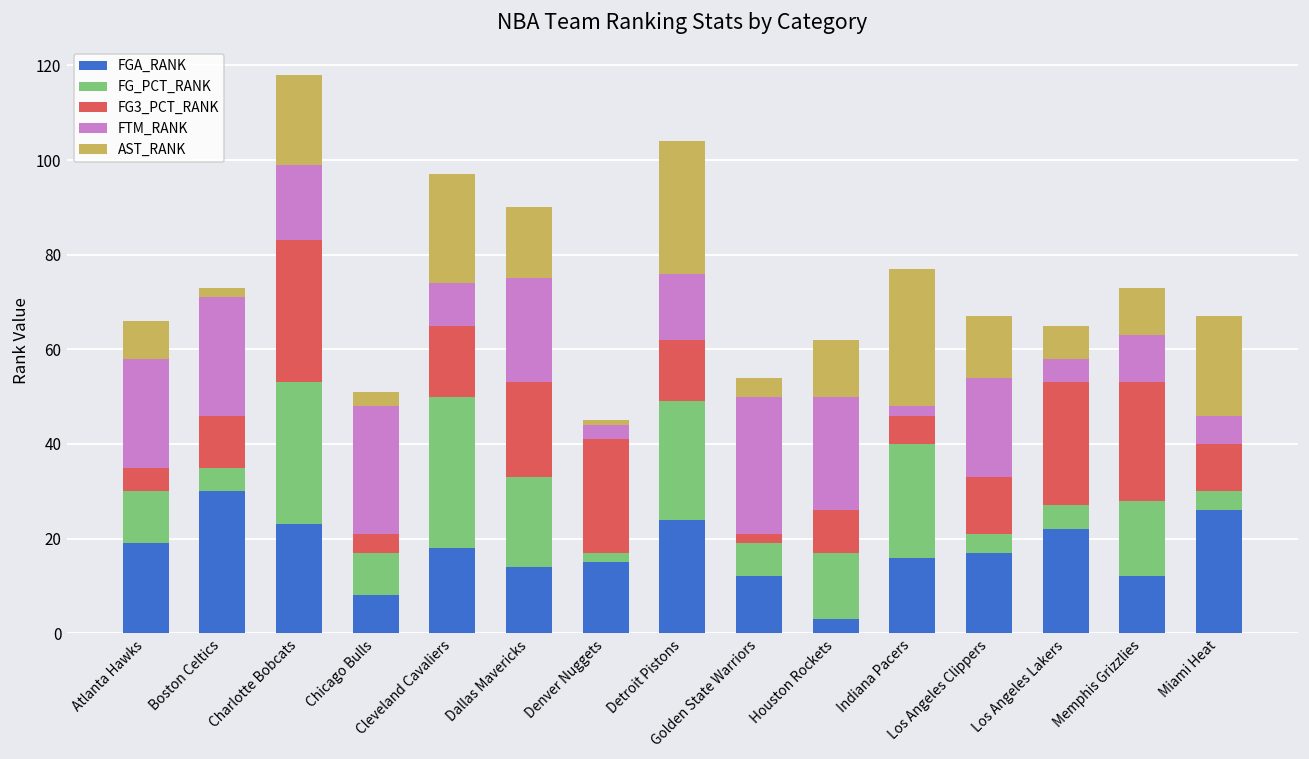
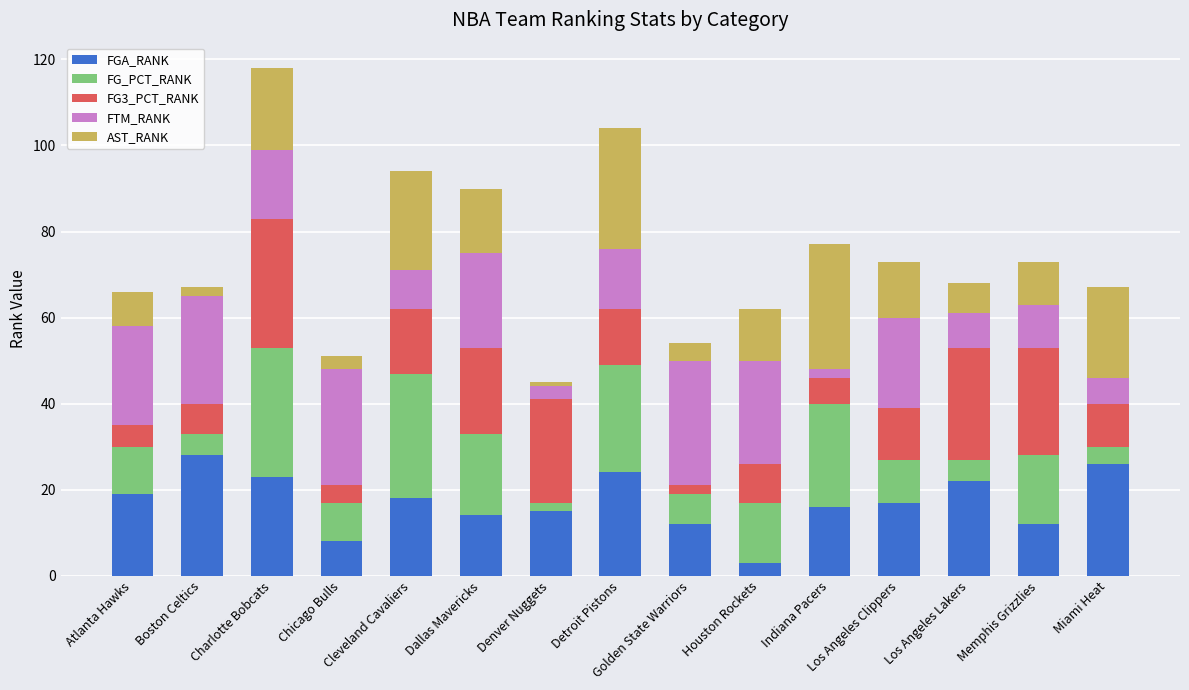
FGA_RANK, Boston Celtics: 30 -> 28
FG3_PCT_RANK, Boston Celtics: 11 -> 7
FG_PCT_RANK, Cleveland Cavaliers: 32 -> 29
FG_PCT_RANK, Los Angeles Clippers: 4 -> 10
FTM_RANK, Los Angeles Lakers: 5 -> 8
